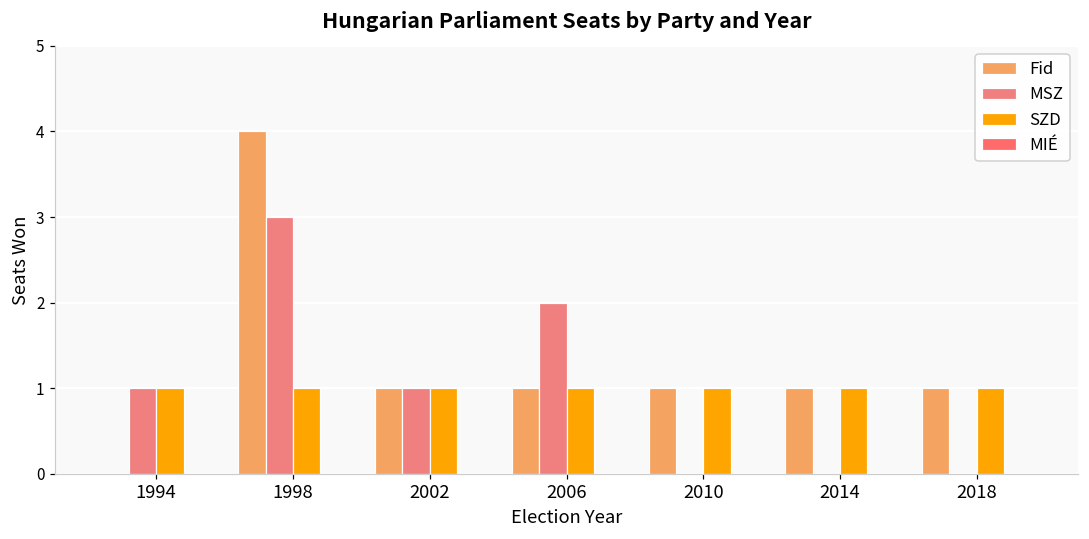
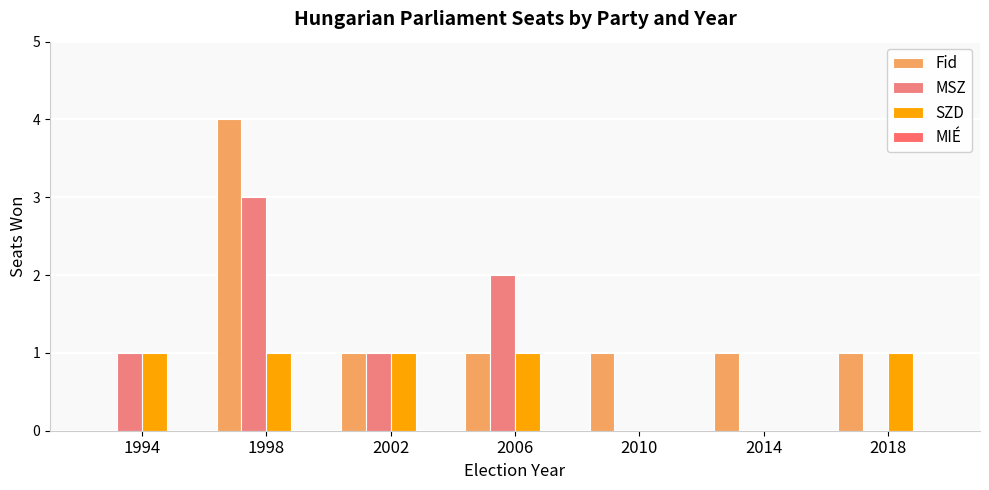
SZD, 2010: 1 -> 0
SZD, 2014: 1 -> 0
